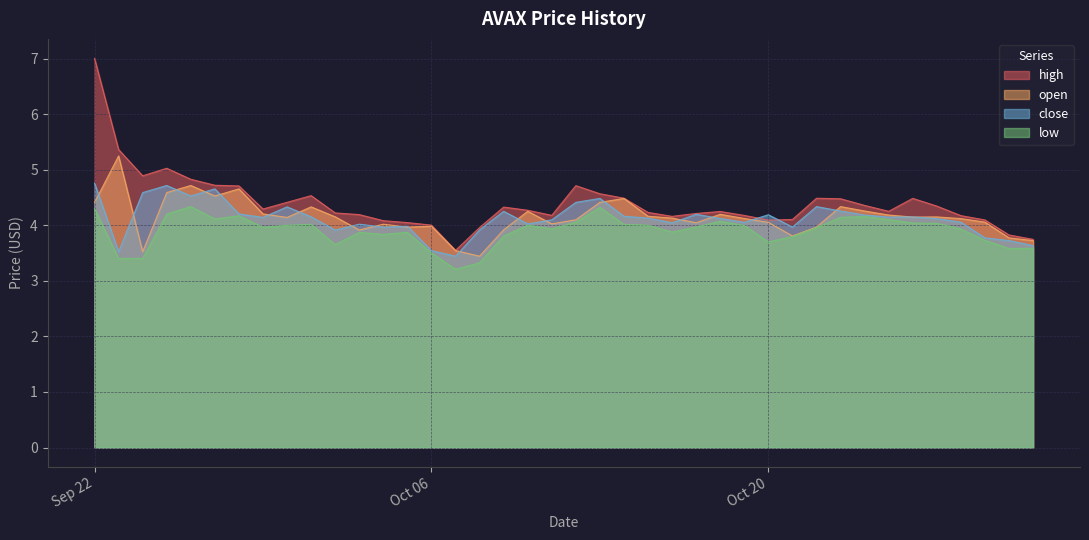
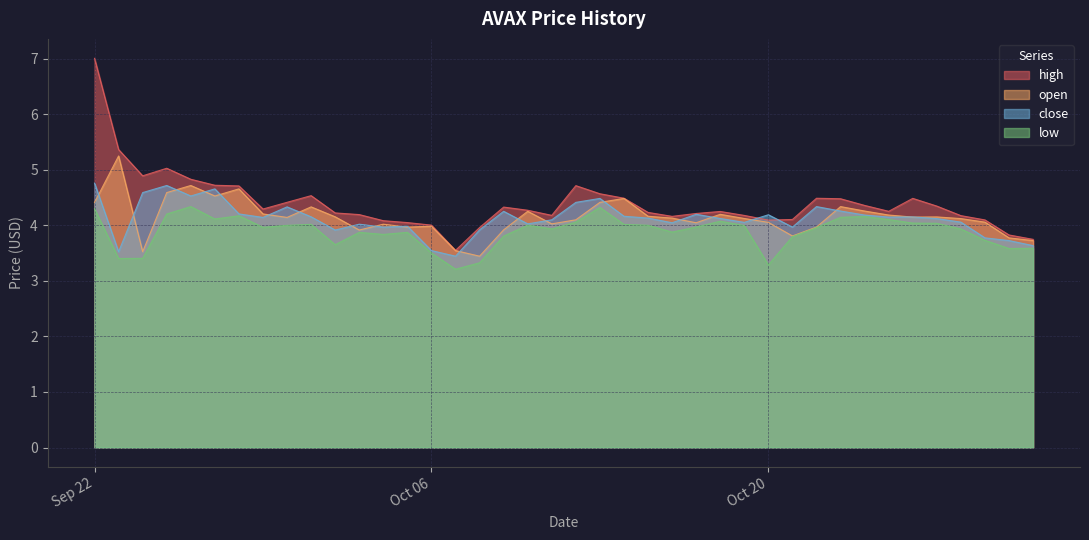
low, Oct 20: 3.7 -> 3.3
